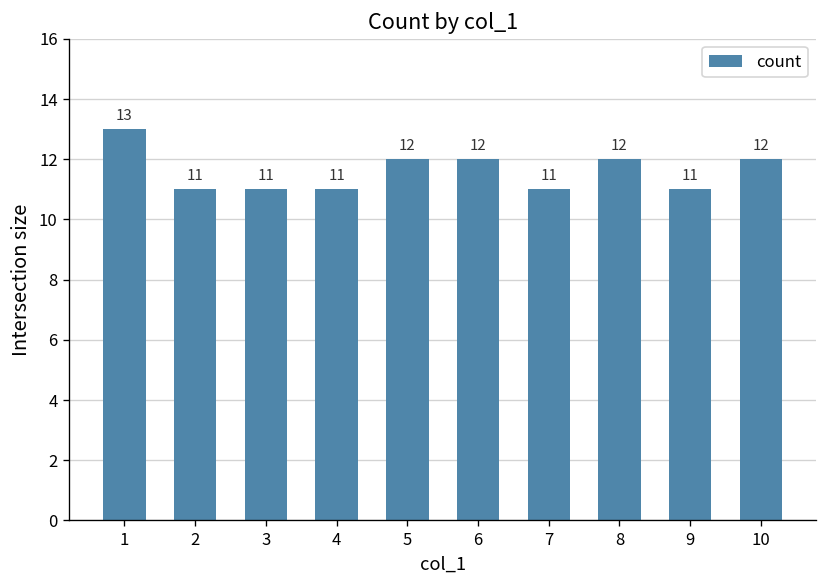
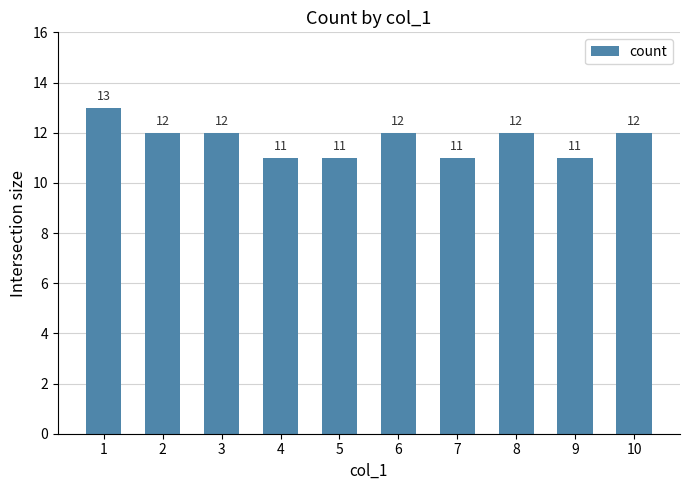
2: 11 -> 12
3: 11 -> 12
5: 12 -> 11
